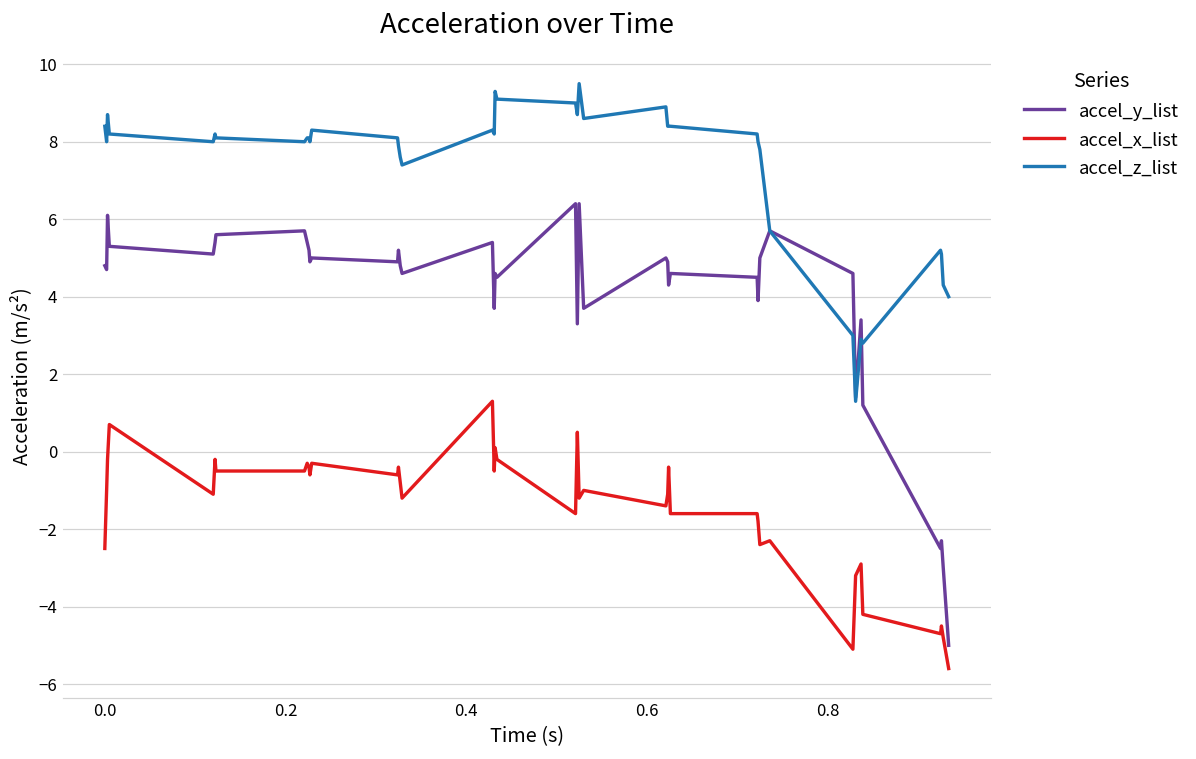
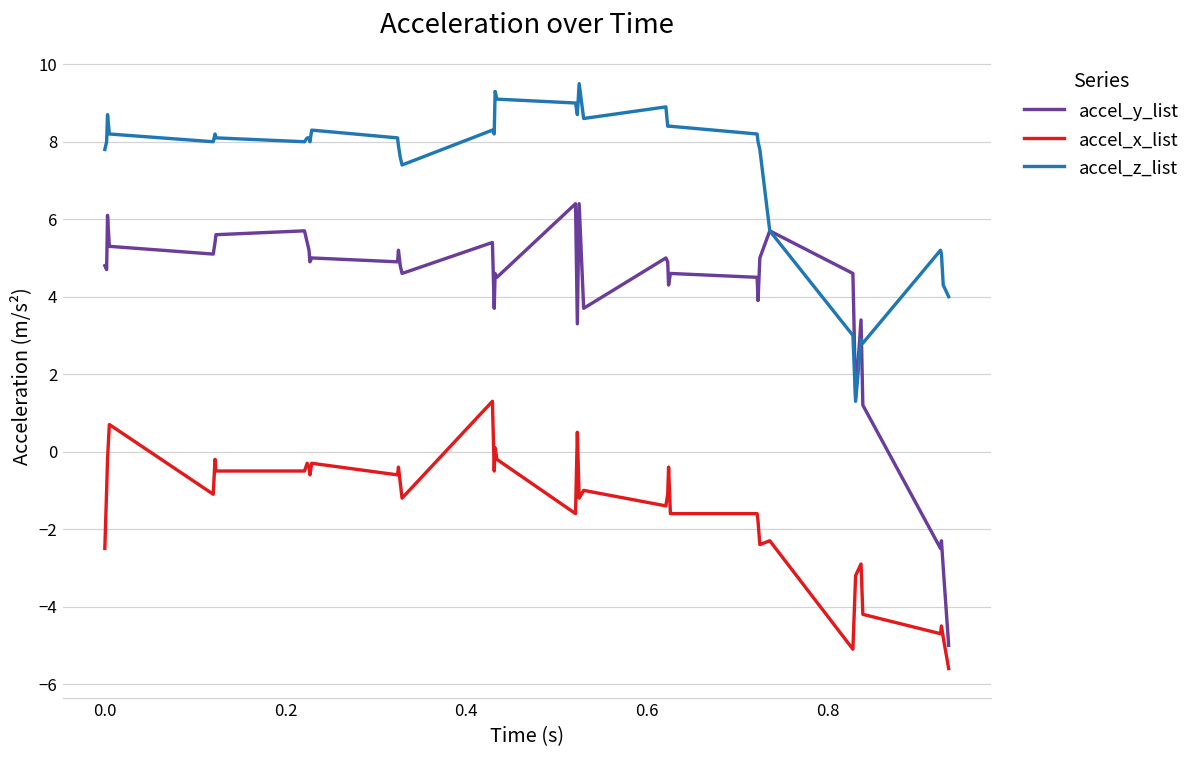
accel_z_list, 0.0: 8.4 -> 7.8
